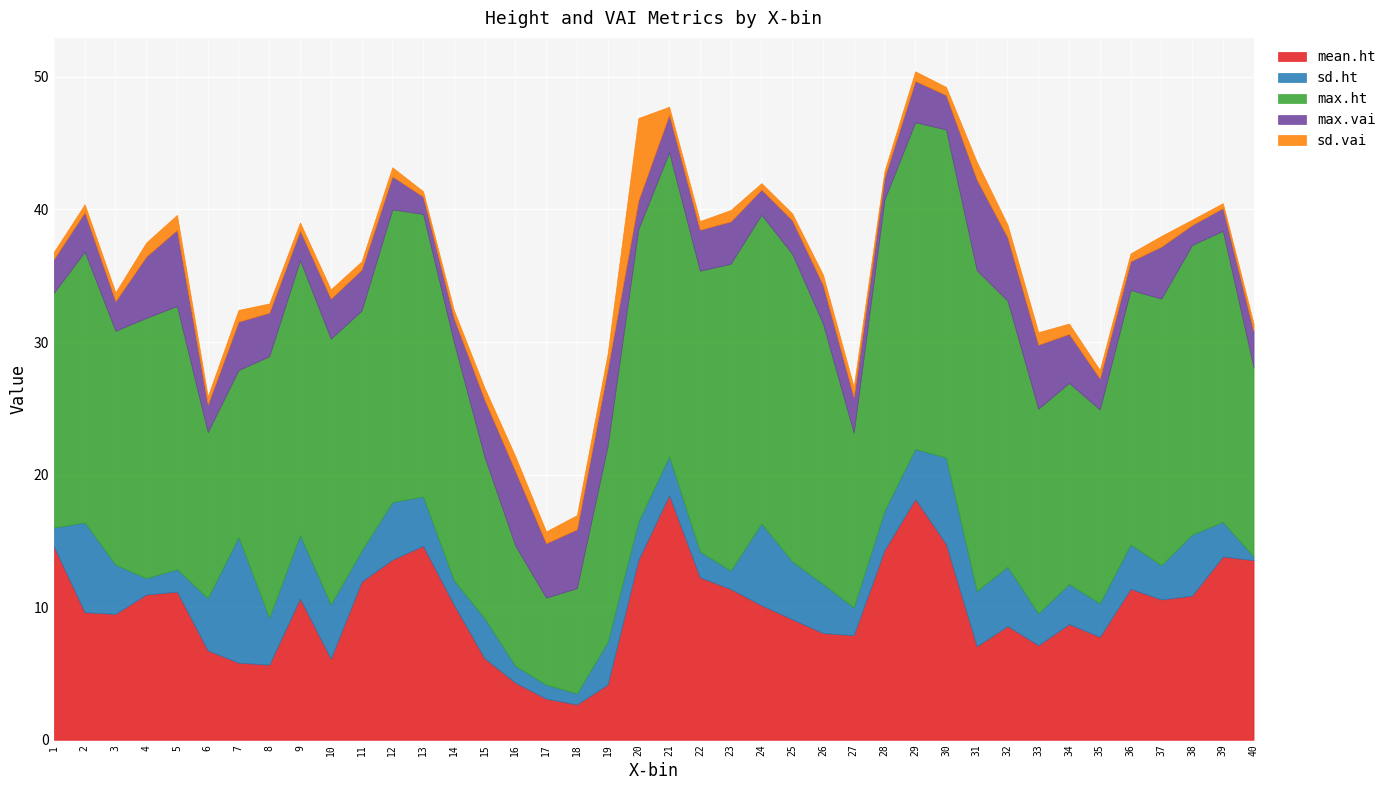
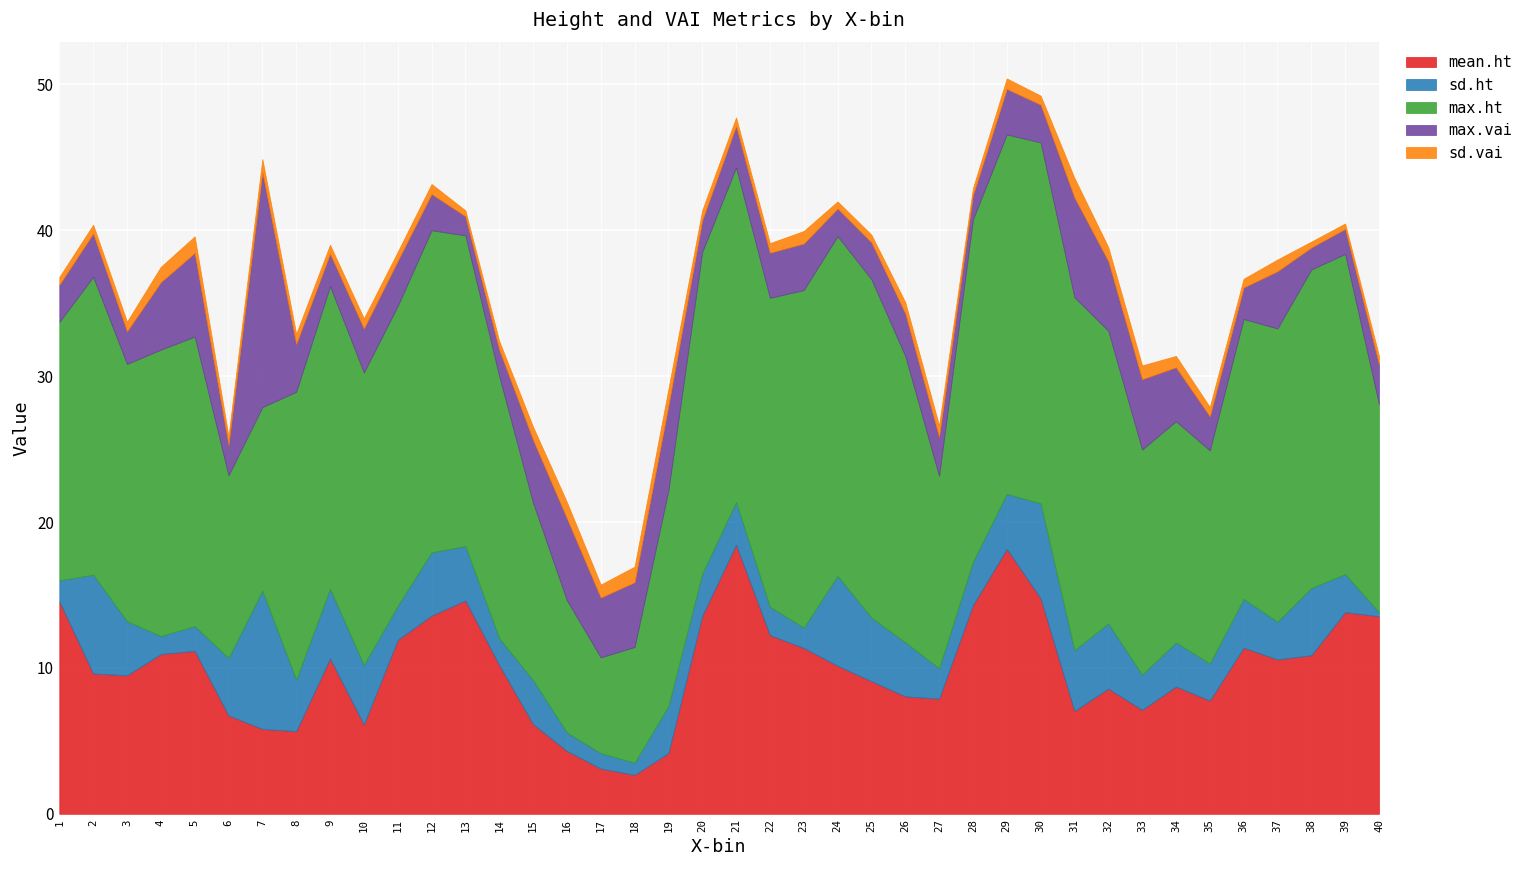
max.vai, 7: 3.7 -> 16.1
max.ht, 11: 18.1 -> 20.5
sd.vai, 20: 6.2 -> 0.7
